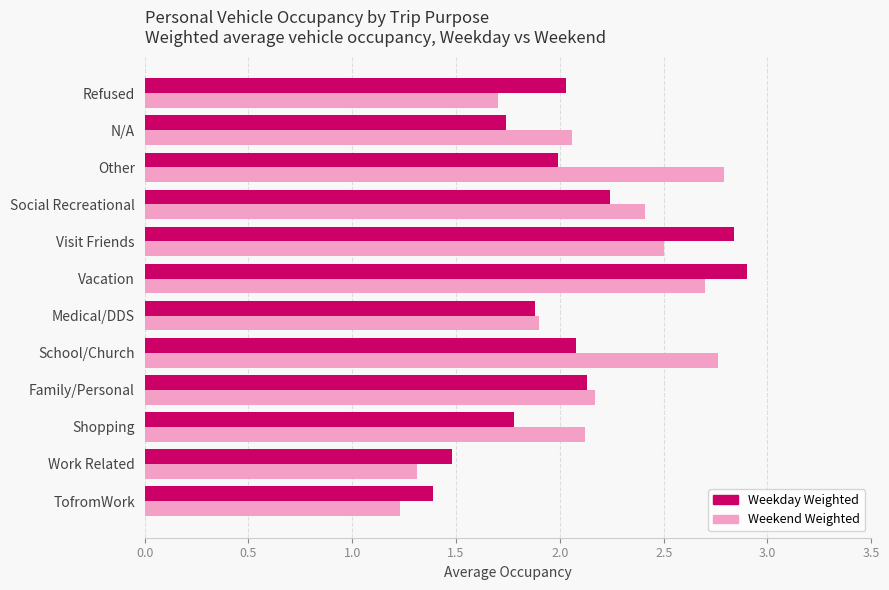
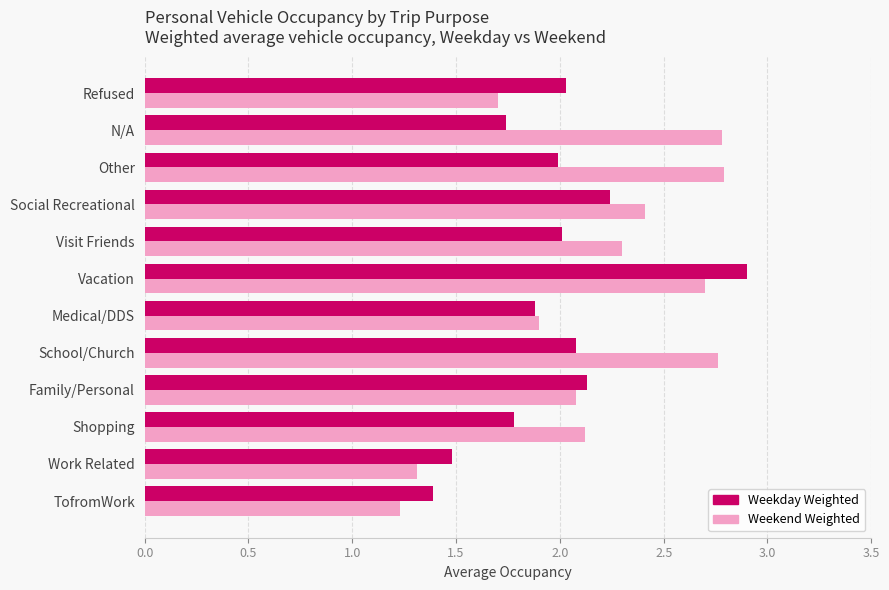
Weekend Weighted, N/A: 2.06 -> 2.78
Weekday Weighted, Visit Friends: 2.84 -> 2.01
Weekend Weighted, Visit Friends: 2.5 -> 2.3
Weekend Weighted, Family/Personal: 2.17 -> 2.08
